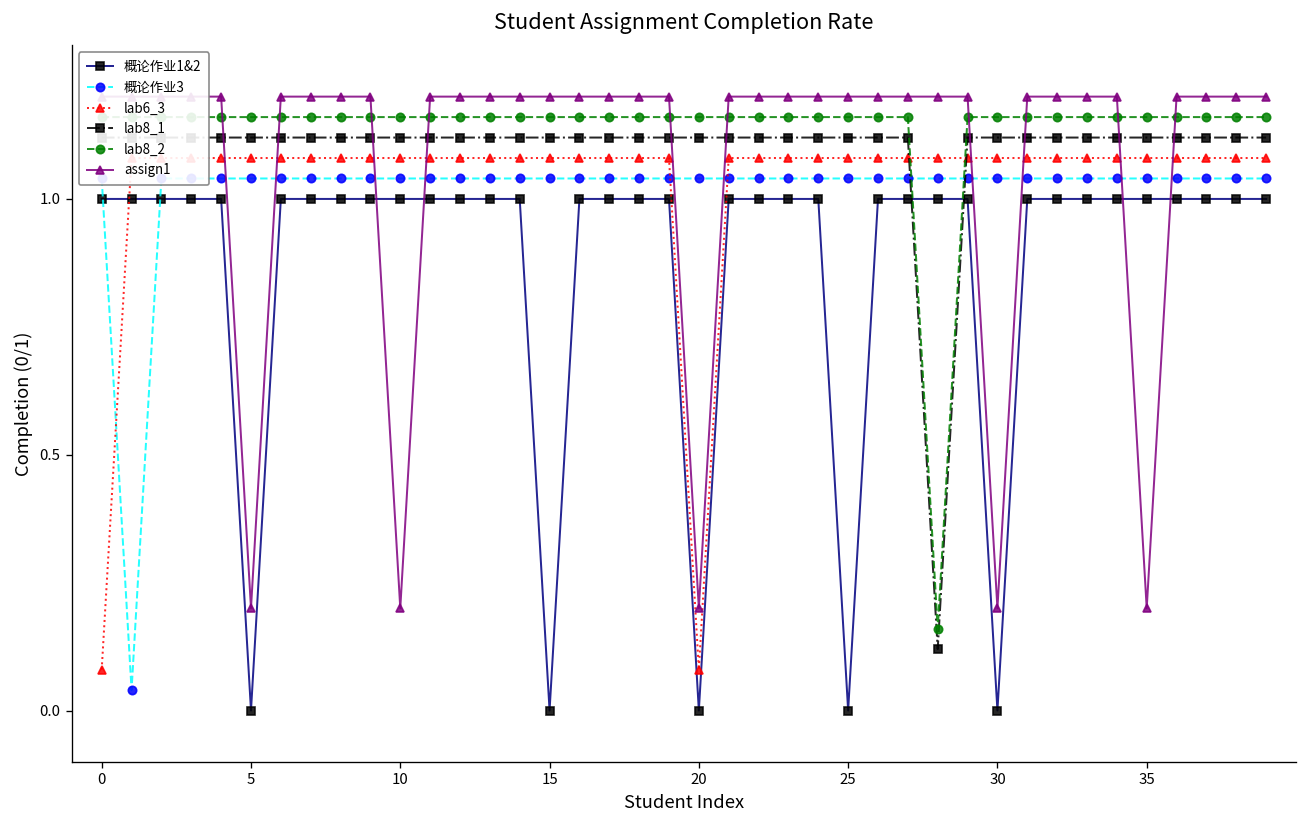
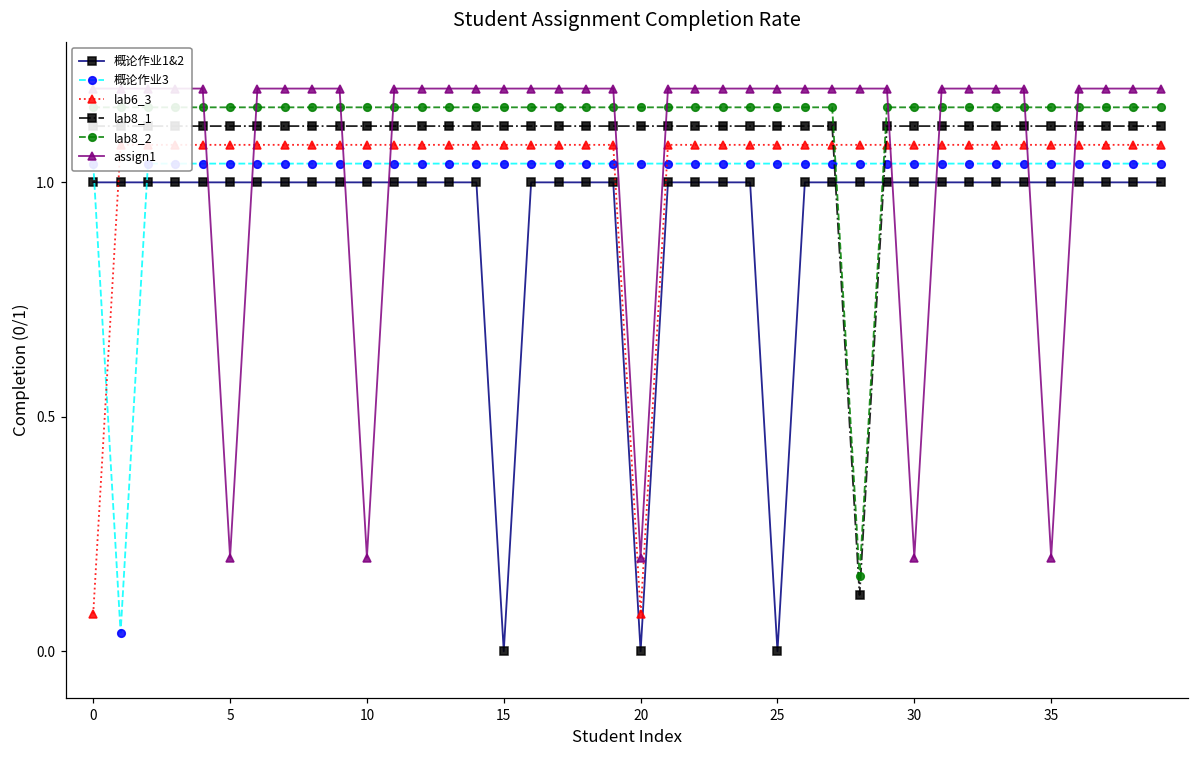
概论作业1&2, 5: 0 -> 1
概论作业1&2, 30: 0 -> 1
